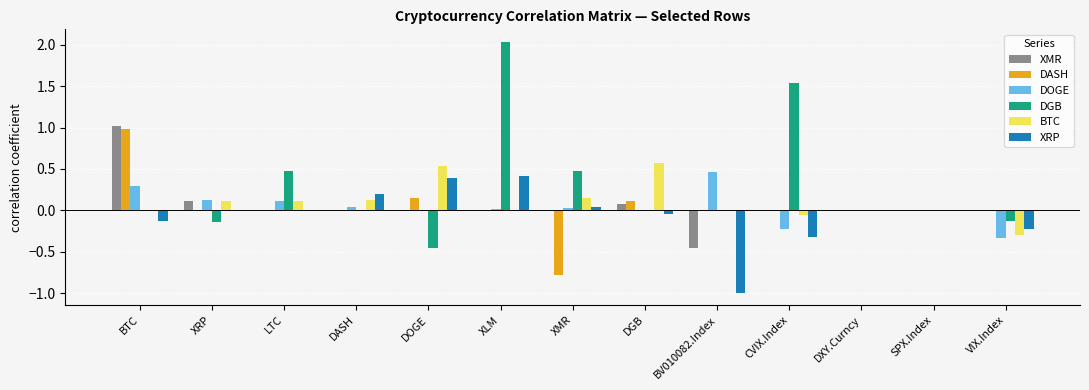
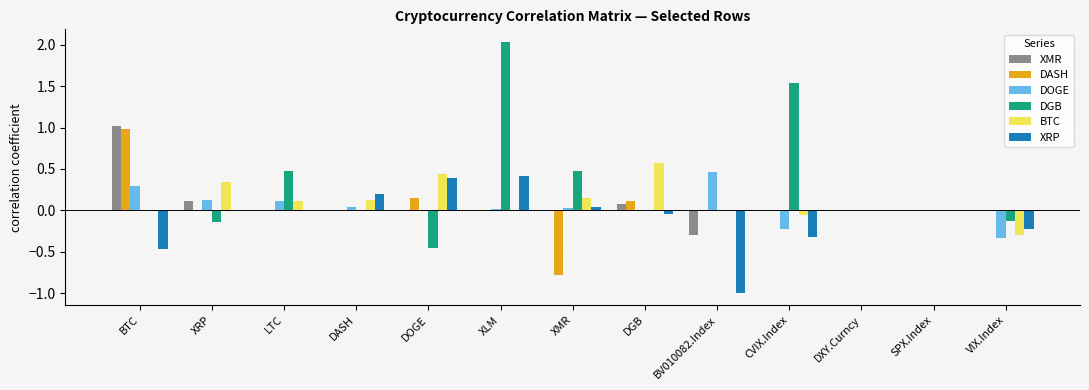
XRP, BTC: -0.1 -> -0.5
BTC, XRP: 0.1 -> 0.3
BTC, DOGE: 0.5 -> 0.4
XMR, BV010082.Index: -0.4 -> -0.3
